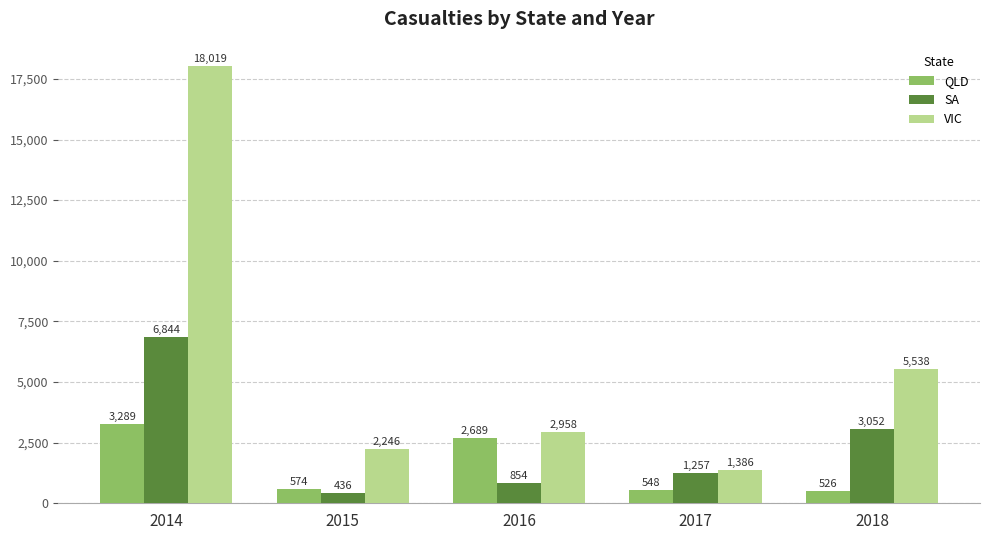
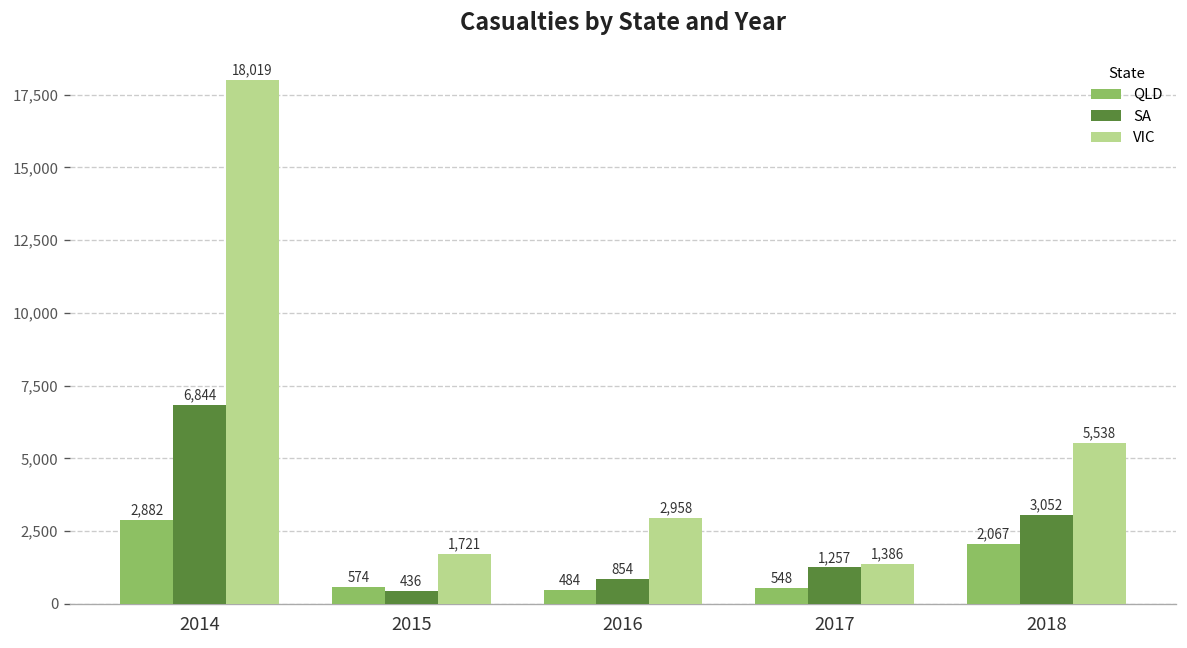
QLD, 2014: 3,289 -> 2,882
VIC, 2015: 2,246 -> 1,721
QLD, 2016: 2,689 -> 484
QLD, 2018: 526 -> 2,067
